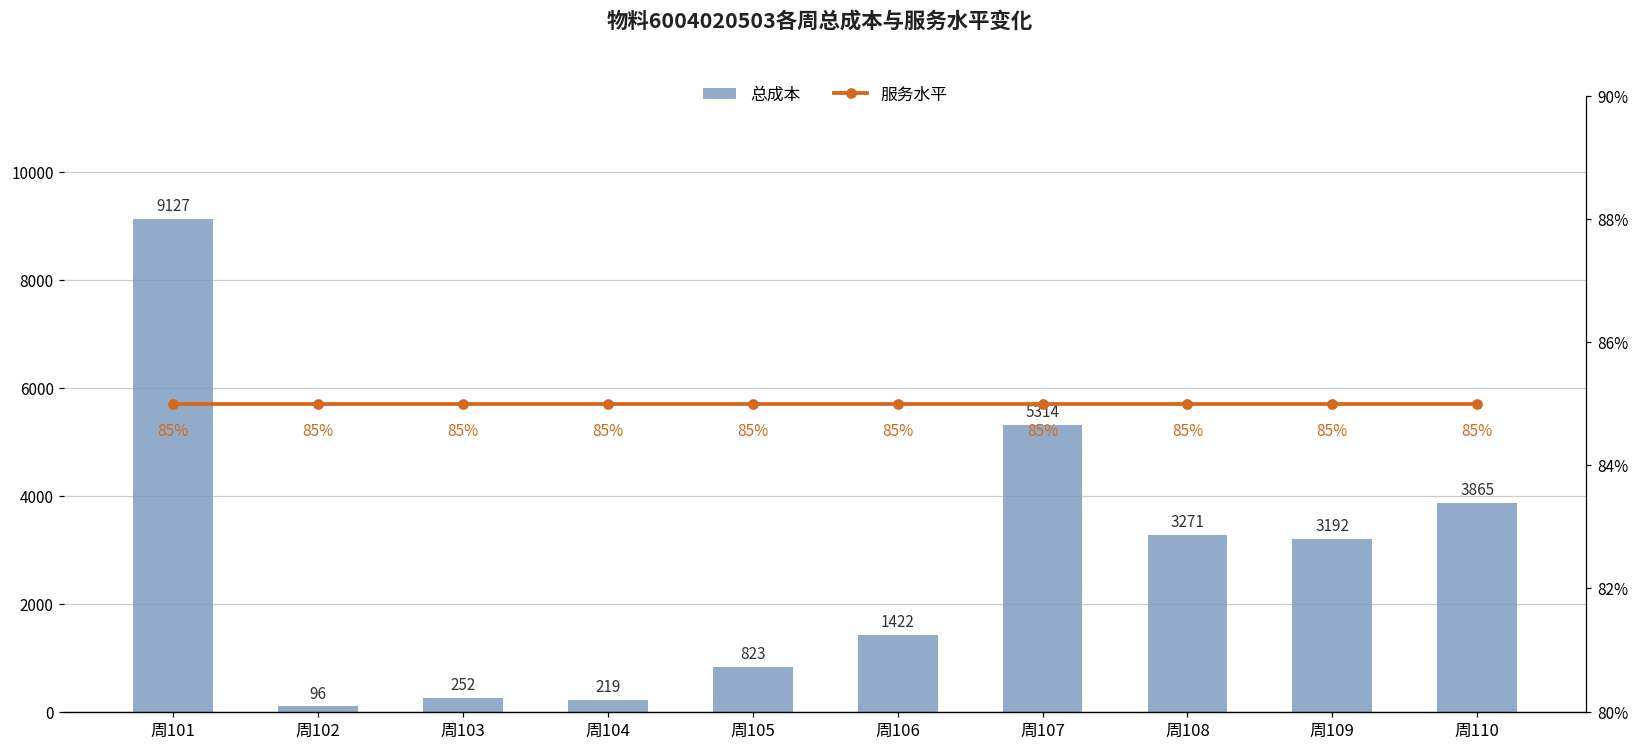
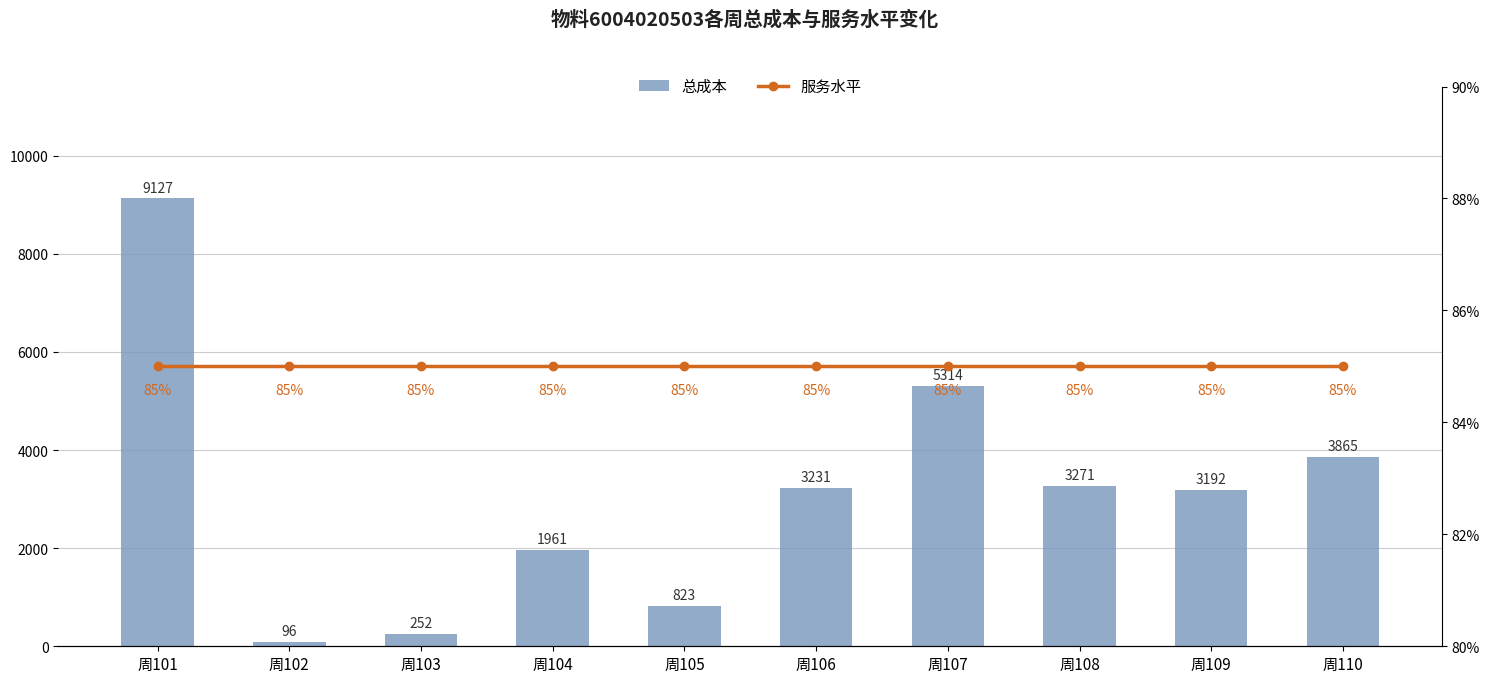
总成本, 周104: 219 -> 1961
总成本, 周106: 1422 -> 3231
